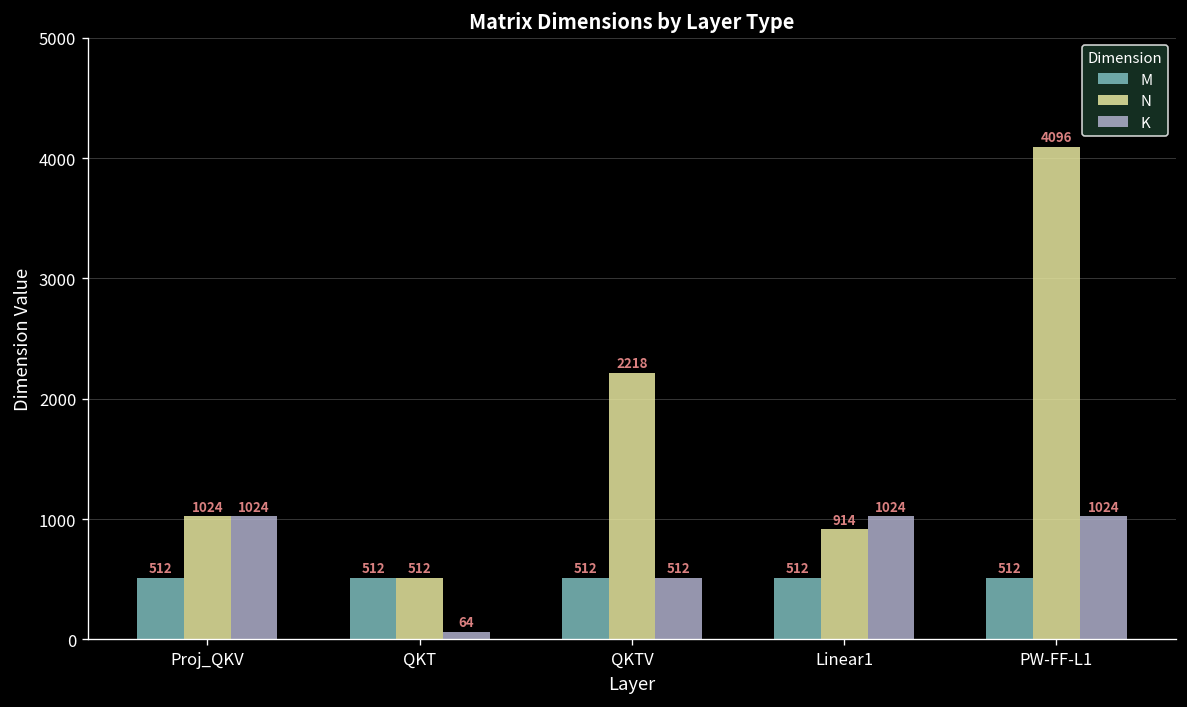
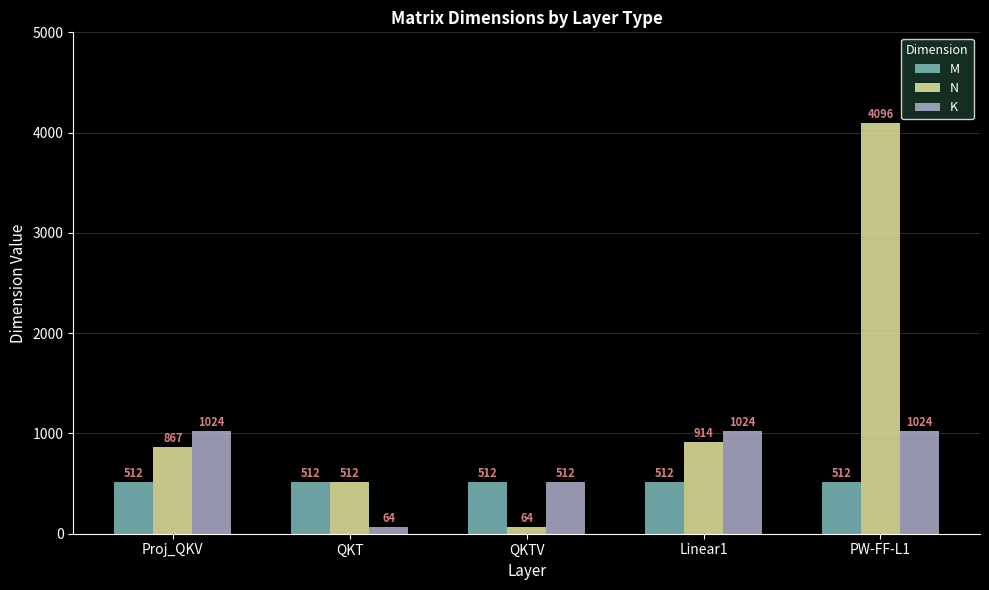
N, Proj_QKV: 1024 -> 867
N, QKTV: 2218 -> 64
